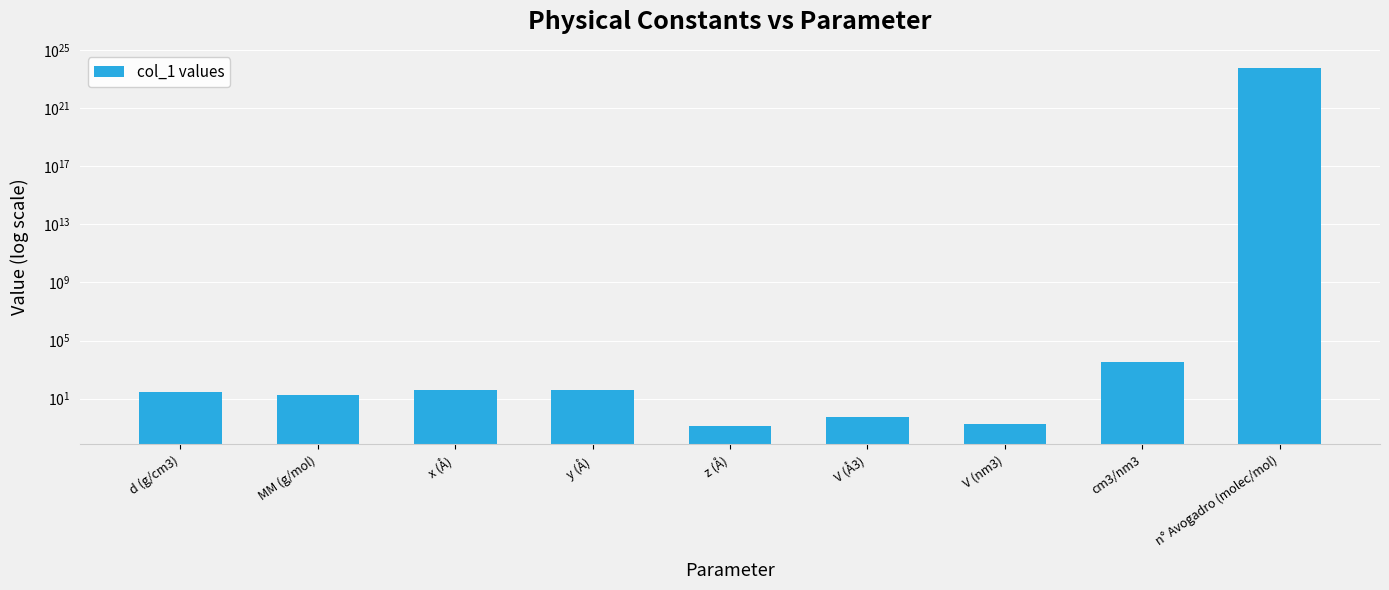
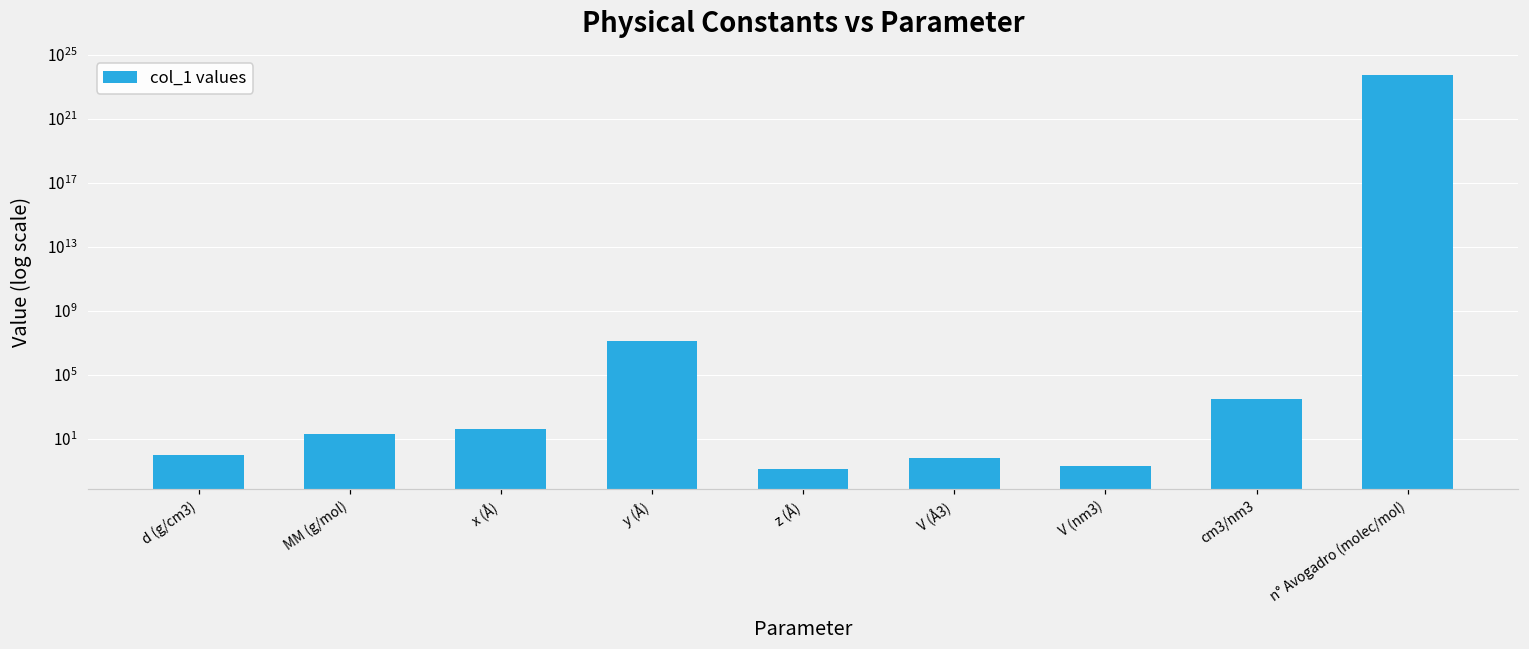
d (g/cm3): 30 -> 1
y (Å): 40 -> 10000000
